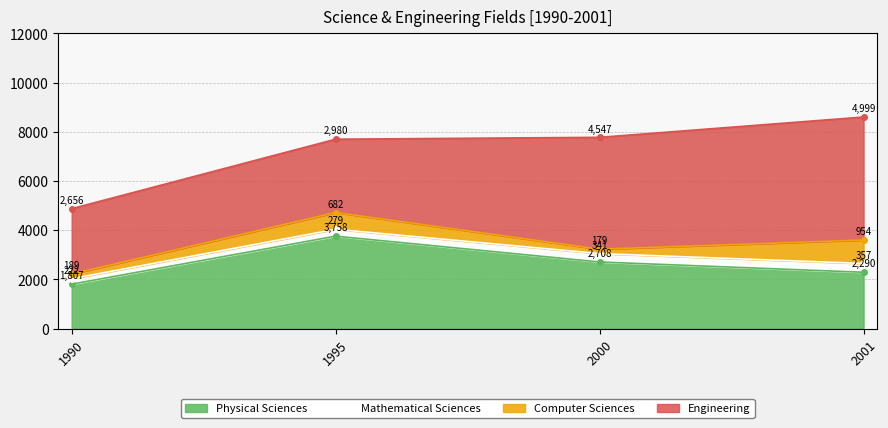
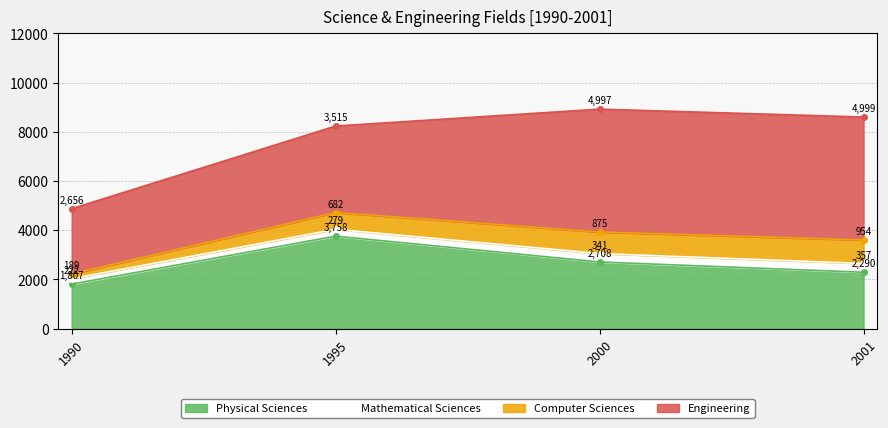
Engineering, 1995: 2,980 -> 3,515
Computer Sciences, 2000: 179 -> 875
Engineering, 2000: 4,547 -> 4,997
